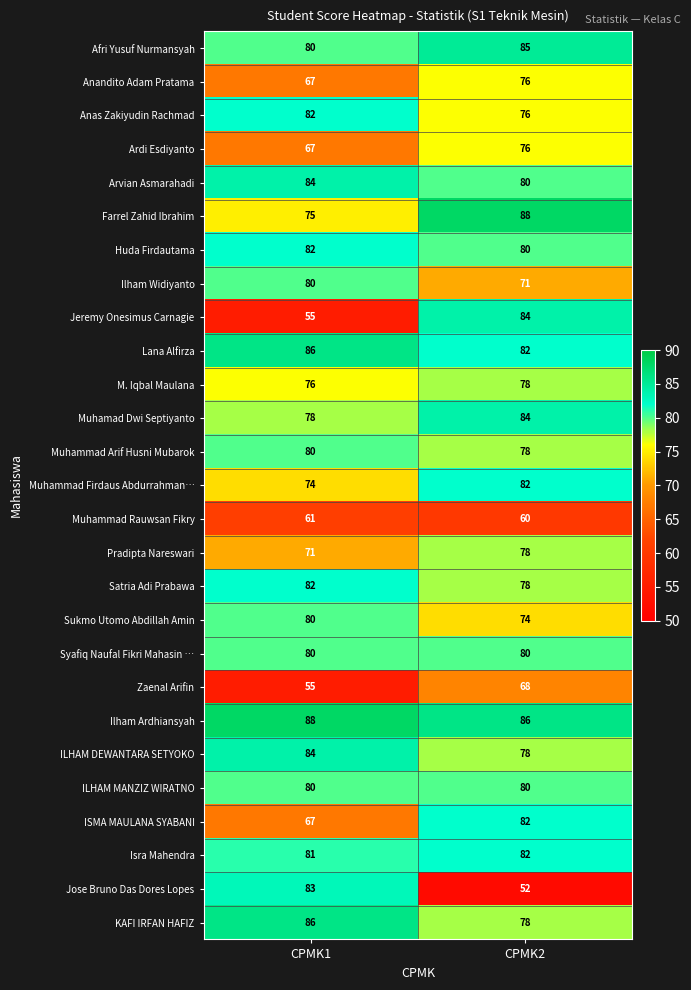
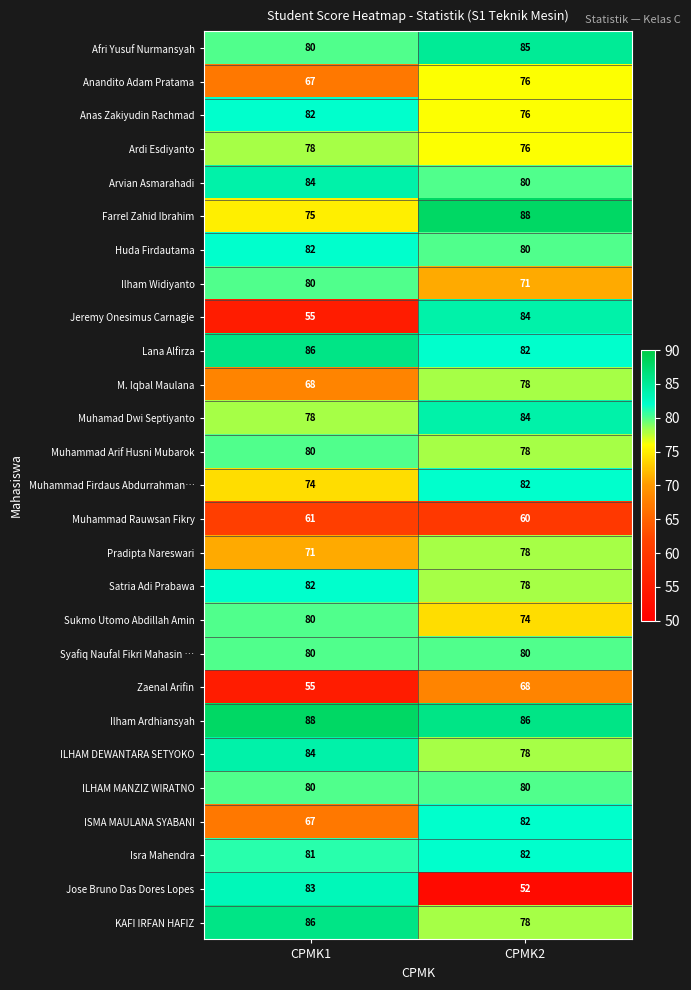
Ardi Esdiyanto, CPMK1: 67 -> 78
M. Iqbal Maulana, CPMK1: 76 -> 68
